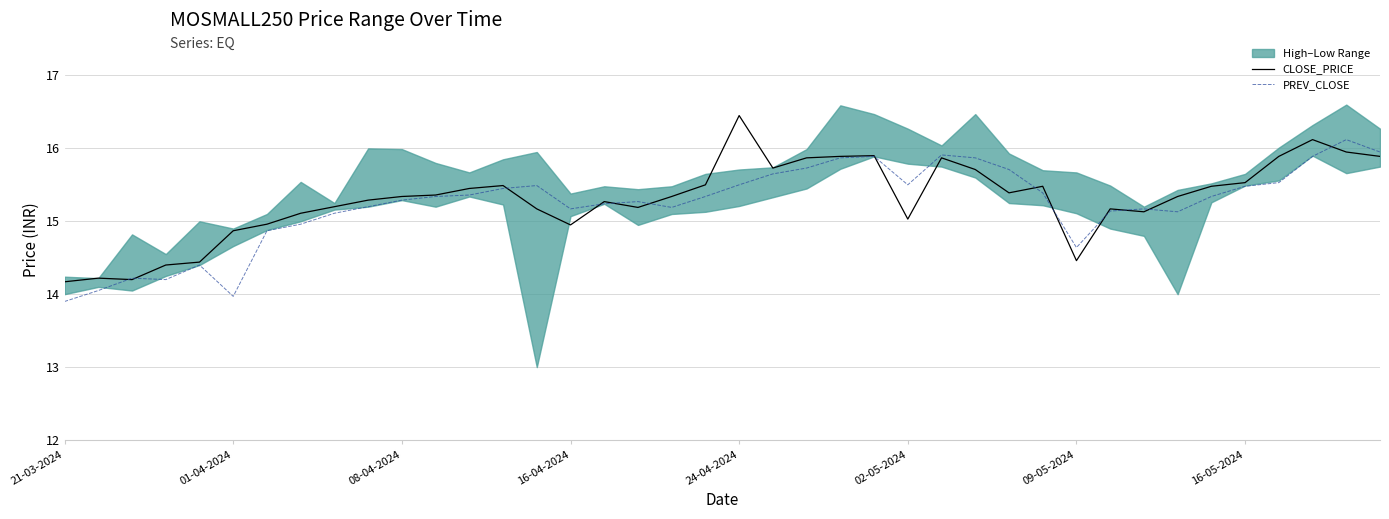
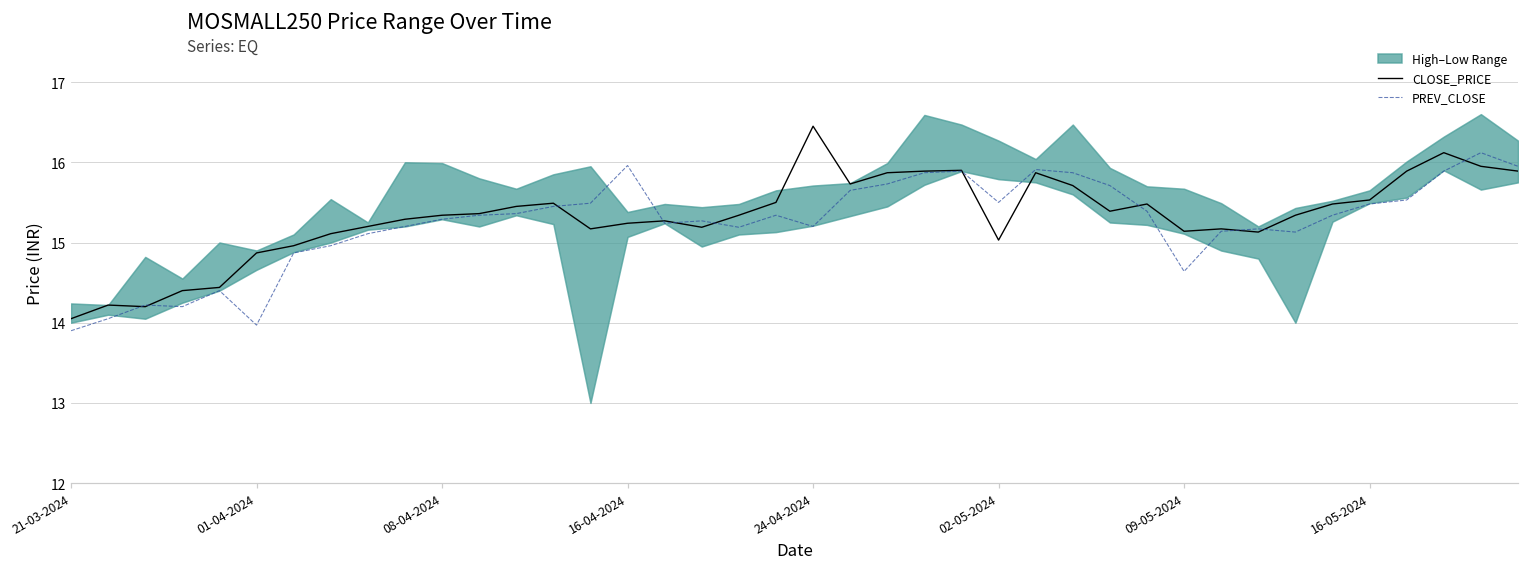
CLOSE_PRICE, 21-03-2024: 14.2 -> 14.1
CLOSE_PRICE, 16-04-2024: 15.0 -> 15.2
PREV_CLOSE, 16-04-2024: 15.2 -> 16.0
PREV_CLOSE, 24-04-2024: 15.5 -> 15.2
CLOSE_PRICE, 09-05-2024: 14.5 -> 15.1
